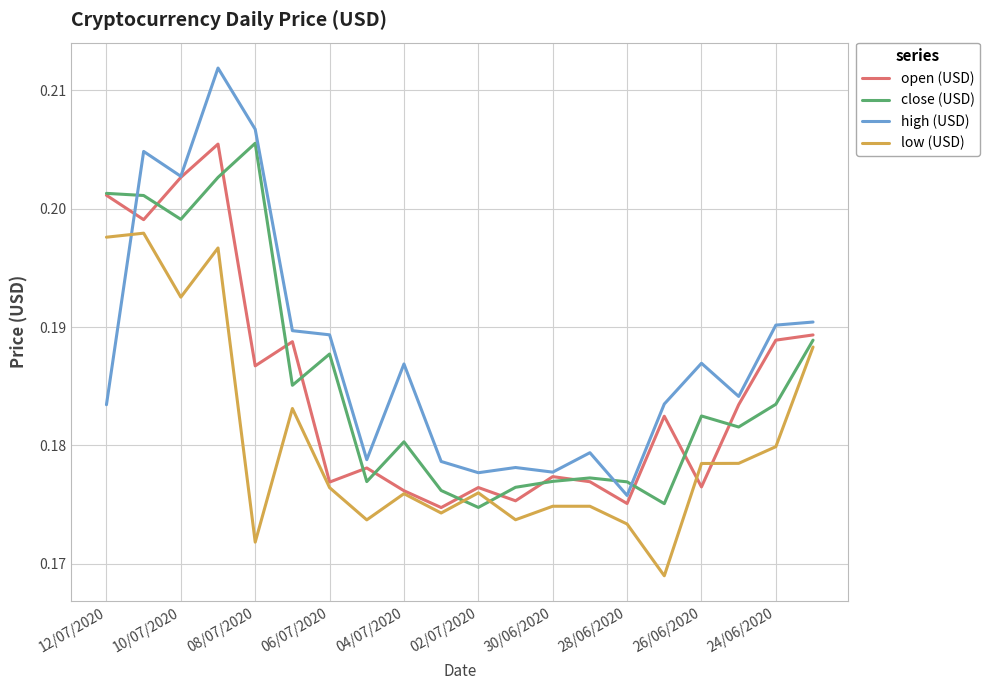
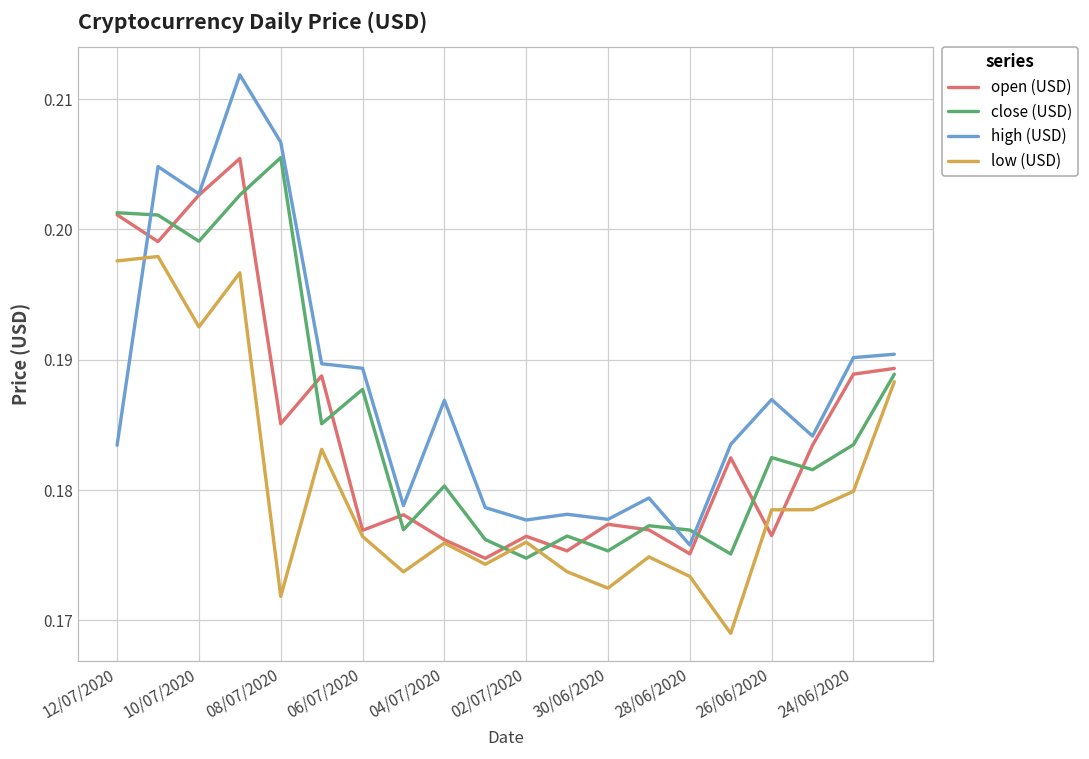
open (USD), 08/07/2020: 0.1867 -> 0.1851
close (USD), 30/06/2020: 0.1770 -> 0.1753
low (USD), 30/06/2020: 0.1749 -> 0.1725
